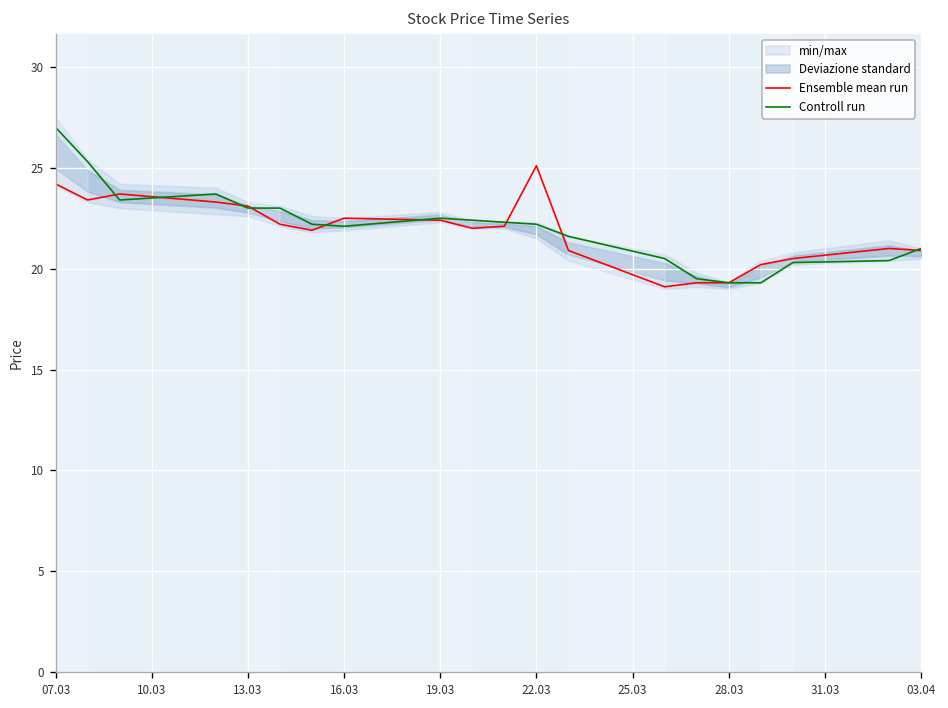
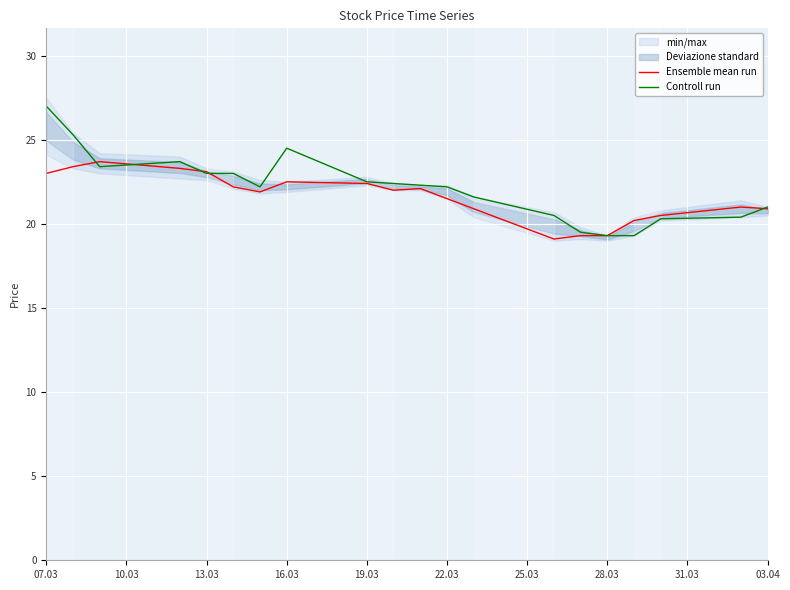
Ensemble mean run, 07.03: 24.2 -> 23.0
Controll run, 16.03: 22.1 -> 24.5
Ensemble mean run, 22.03: 25.1 -> 21.5
